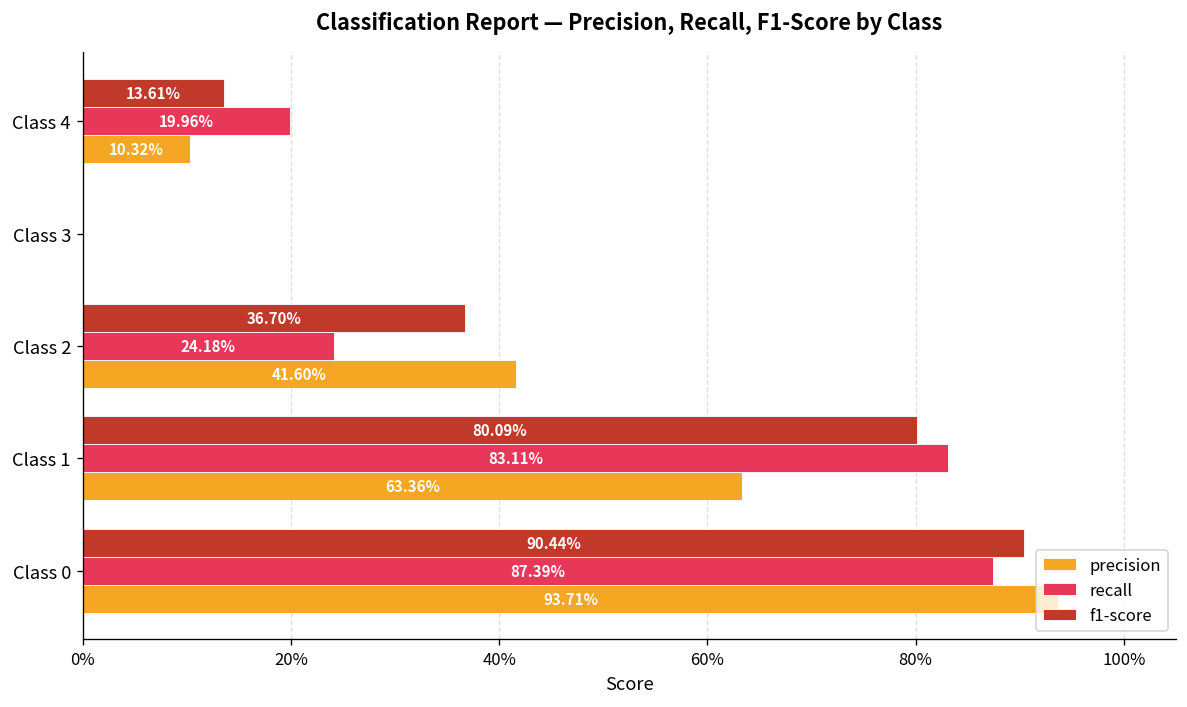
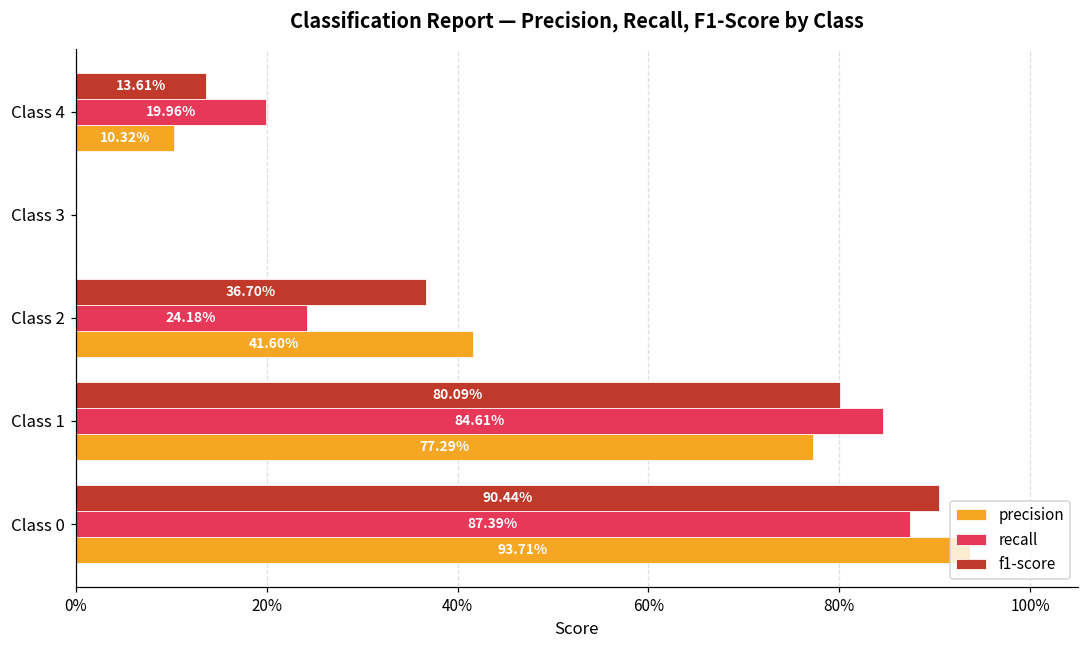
recall, Class 1: 83.11% -> 84.61%
precision, Class 1: 63.36% -> 77.29%
